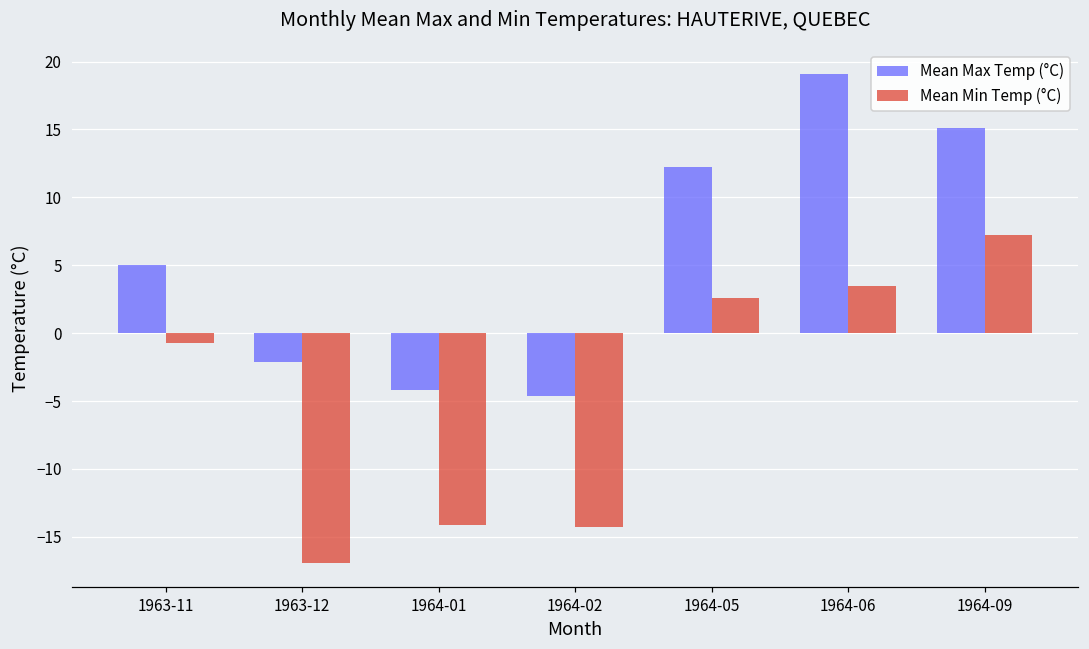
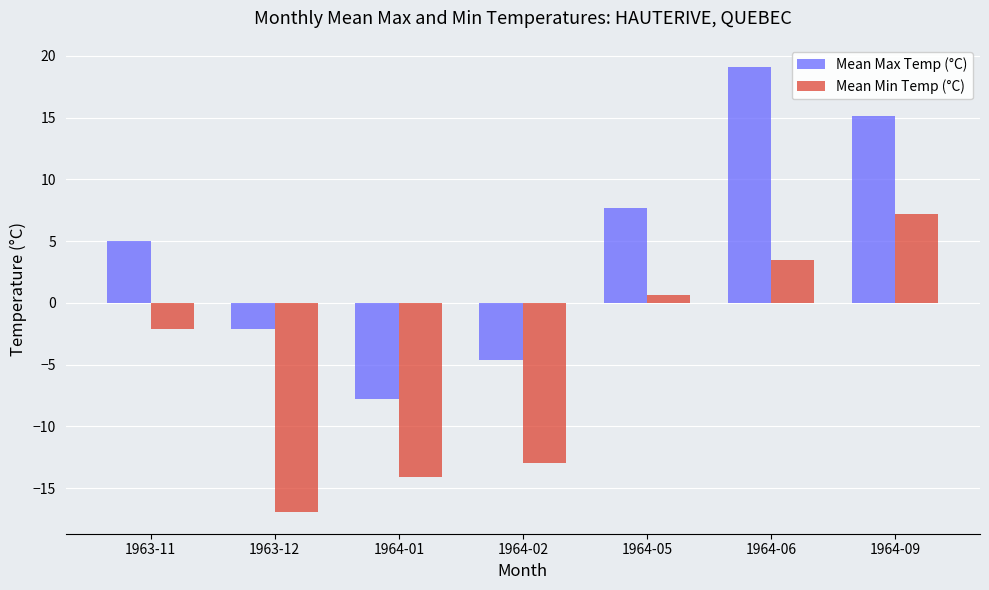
Mean Min Temp (°C), 1963-11: -0.7 -> -2.1
Mean Max Temp (°C), 1964-01: -4.2 -> -7.8
Mean Min Temp (°C), 1964-02: -14.3 -> -13.0
Mean Max Temp (°C), 1964-05: 12.2 -> 7.7
Mean Min Temp (°C), 1964-05: 2.6 -> 0.6
